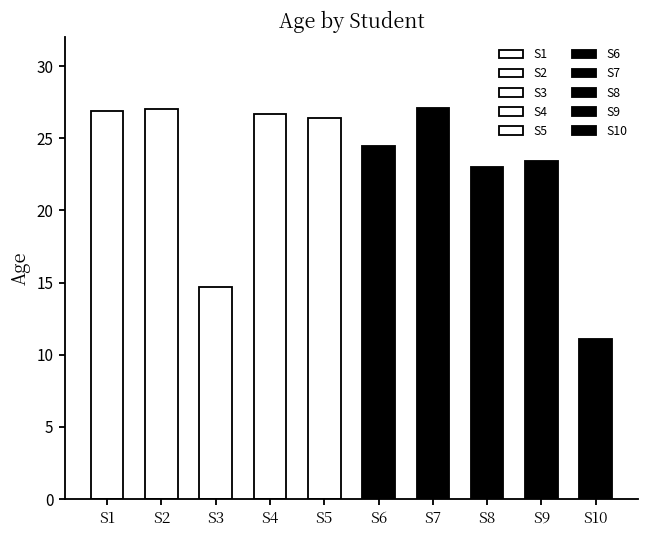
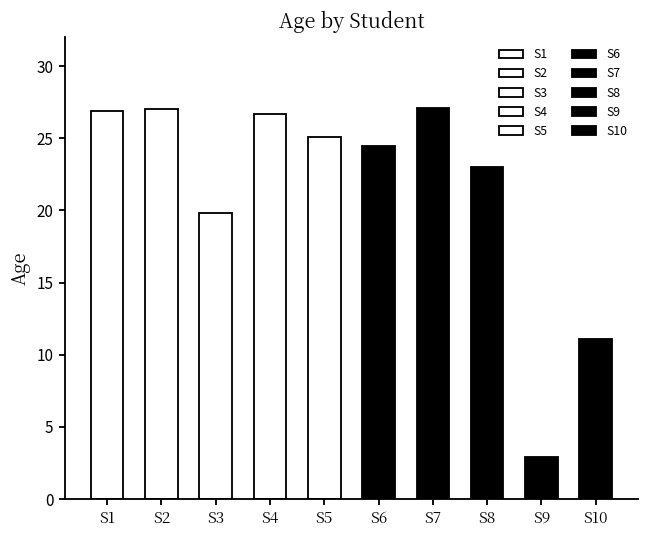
S3: 14.7 -> 19.8
S5: 26.4 -> 25.1
S9: 23.4 -> 2.9
